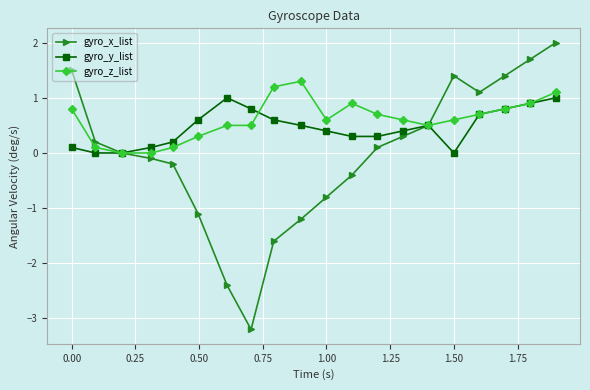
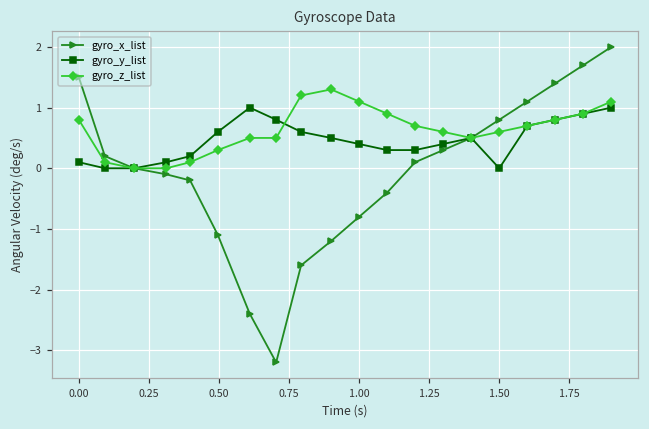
gyro_z_list, 1.00: 0.6 -> 1.1
gyro_x_list, 1.50: 1.4 -> 0.8
